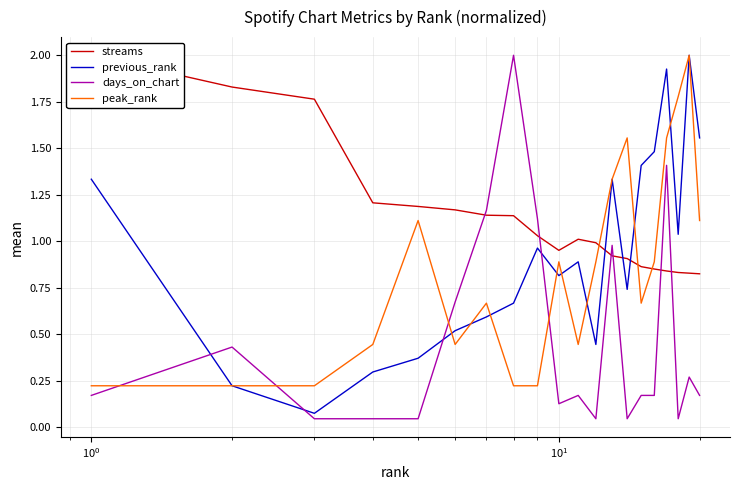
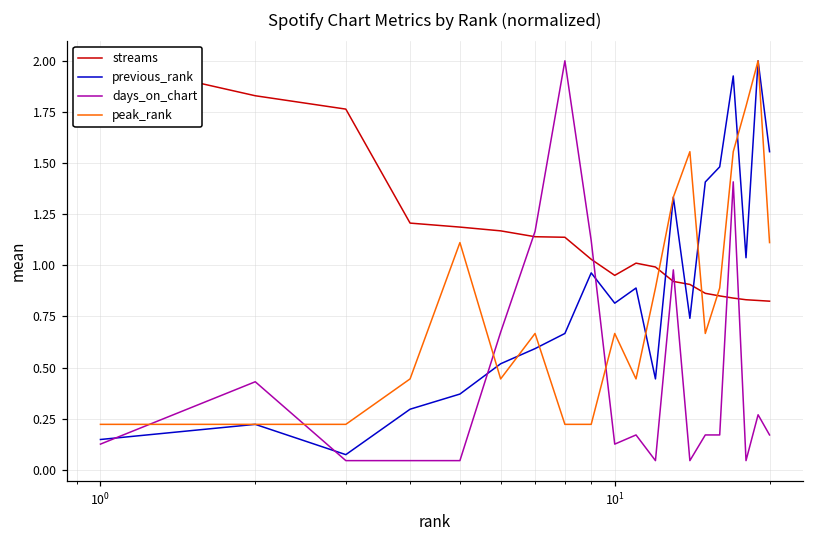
previous_rank, 10^0: 1.33 -> 0.15
days_on_chart, 10^0: 0.17 -> 0.13
peak_rank, 10^1: 0.89 -> 0.67
